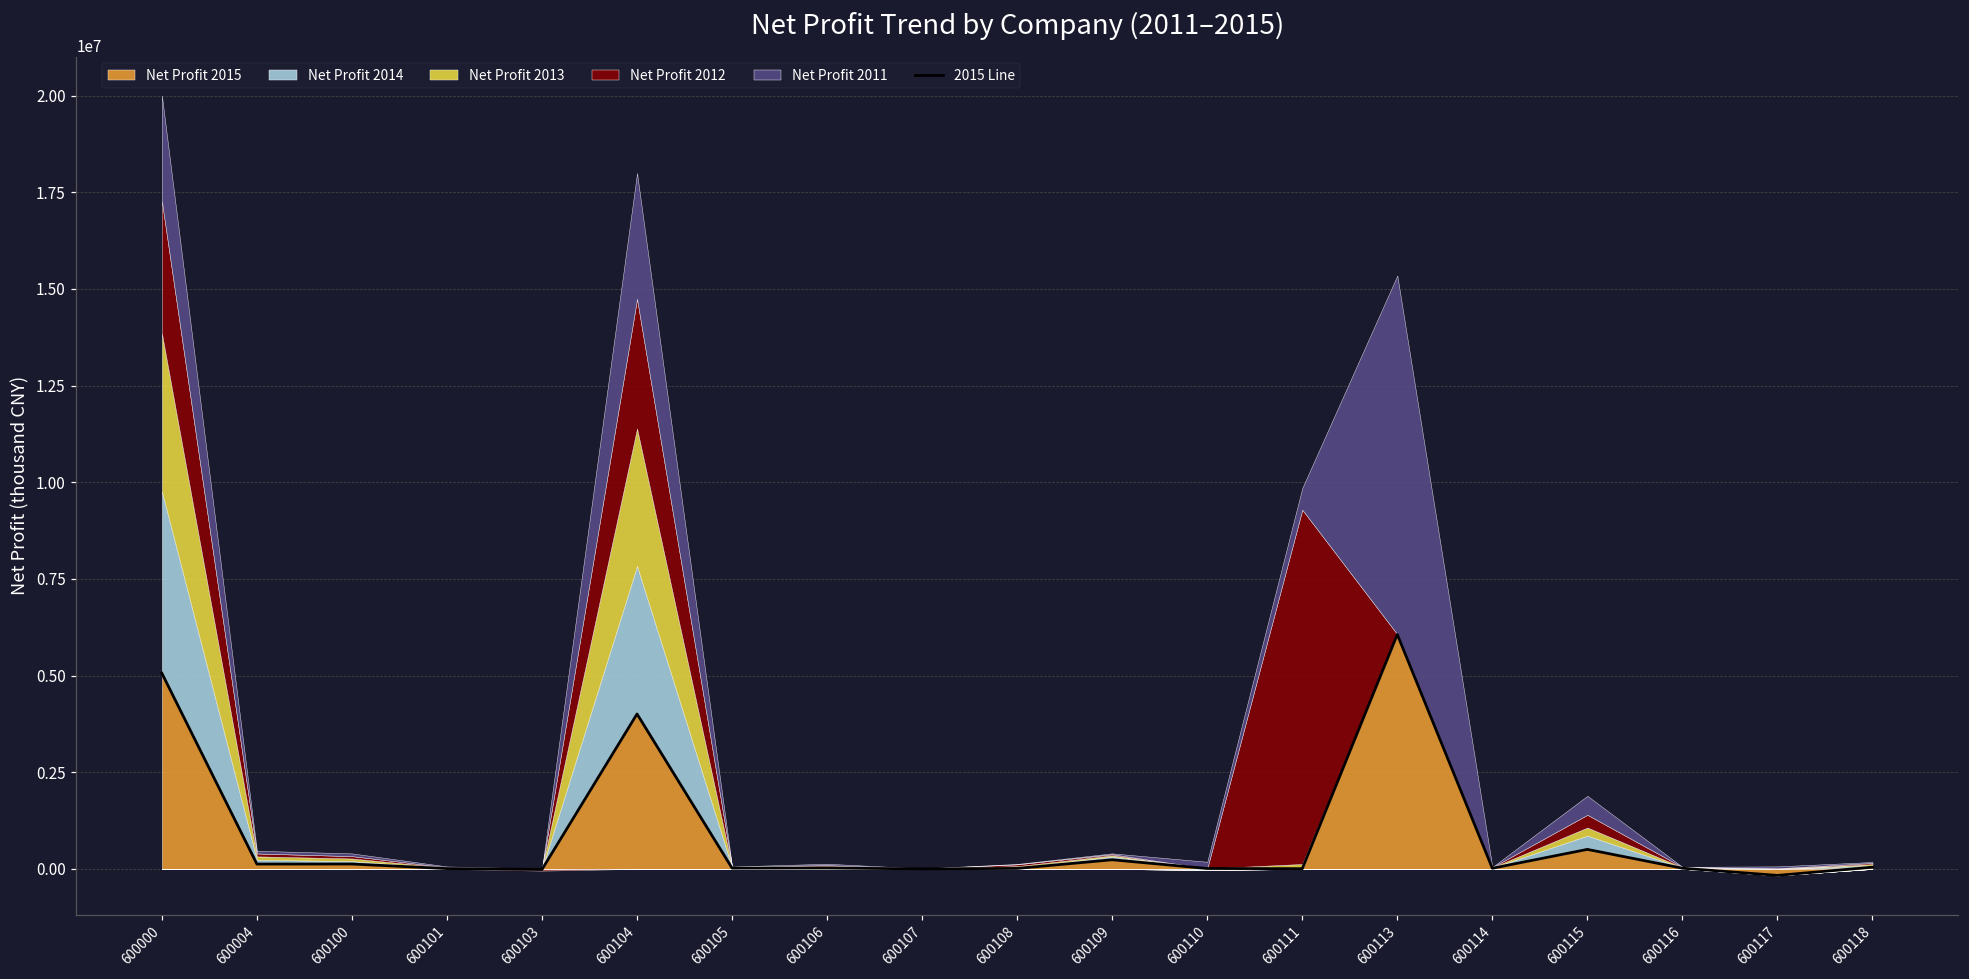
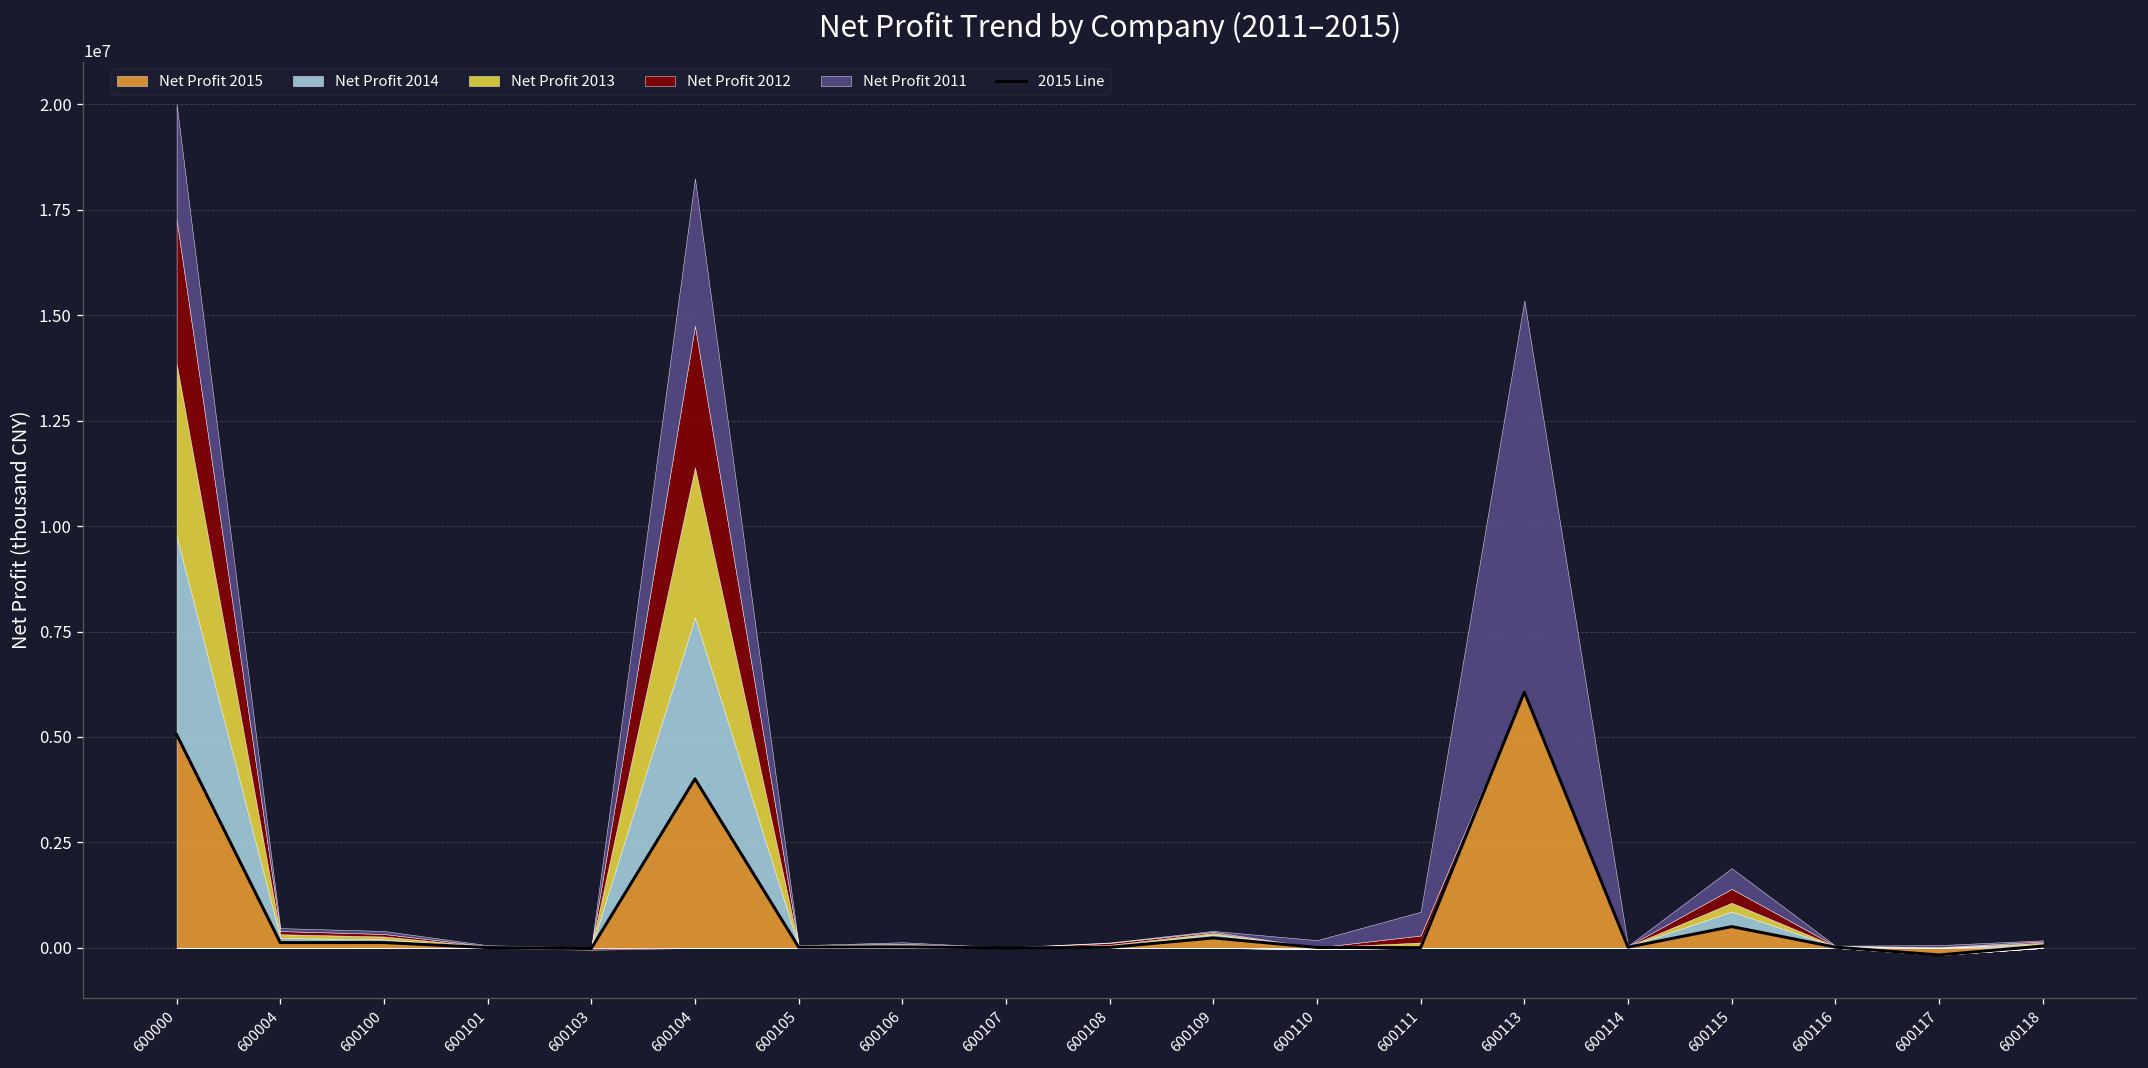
Net Profit 2011, 600104: 3300000 -> 3500000
Net Profit 2012, 600111: 9200000 -> 200000
